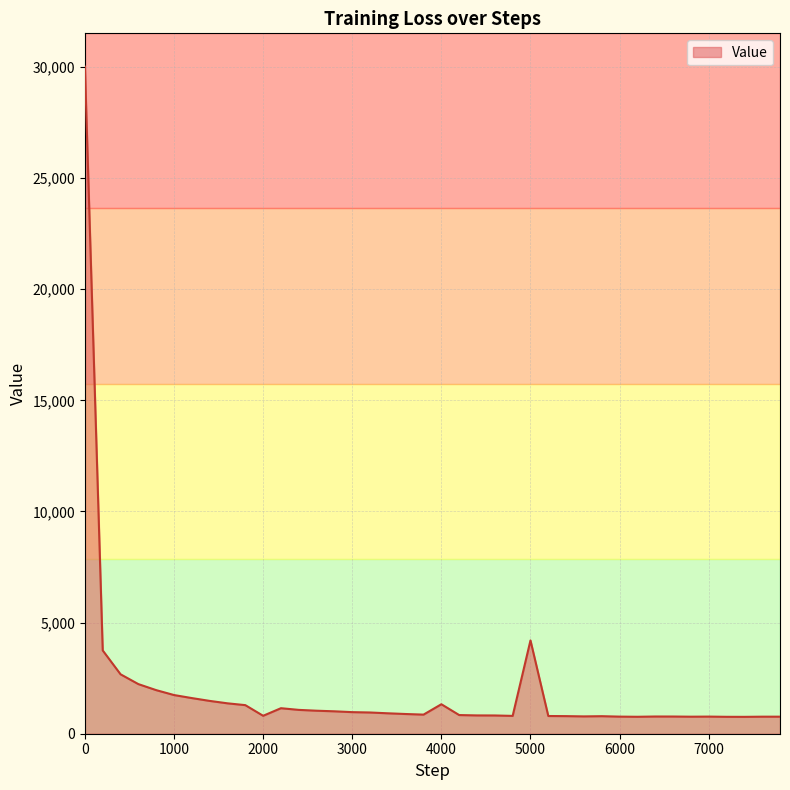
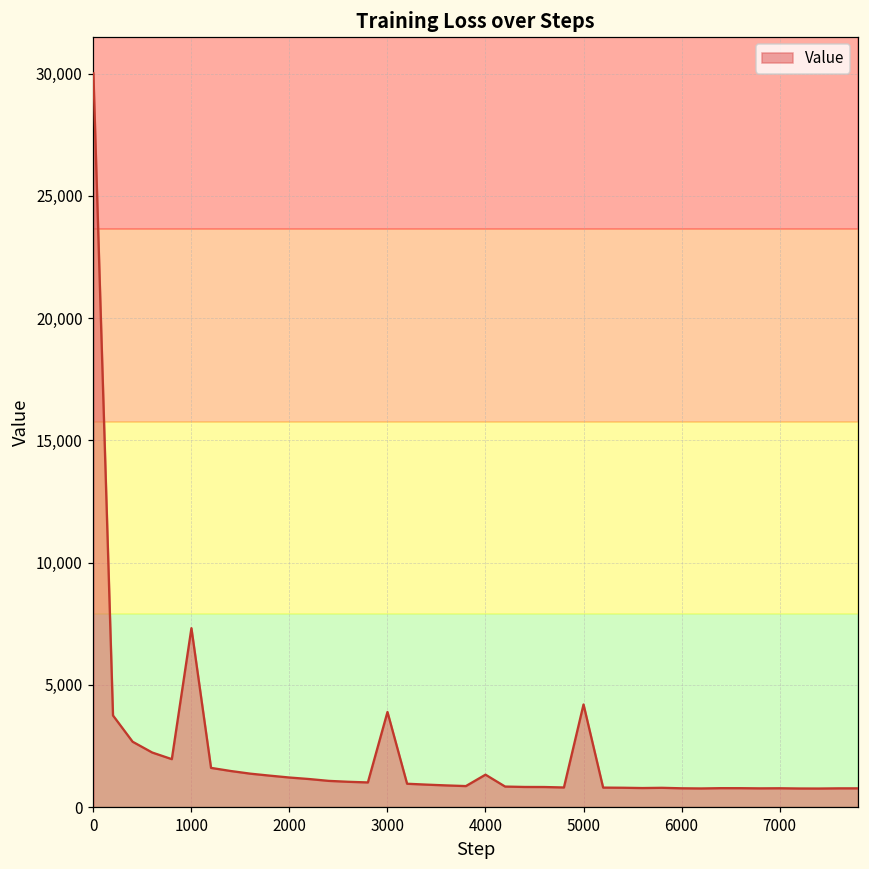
1000: 1,700 -> 7,300
2000: 800 -> 1,200
3000: 1,000 -> 3,900
